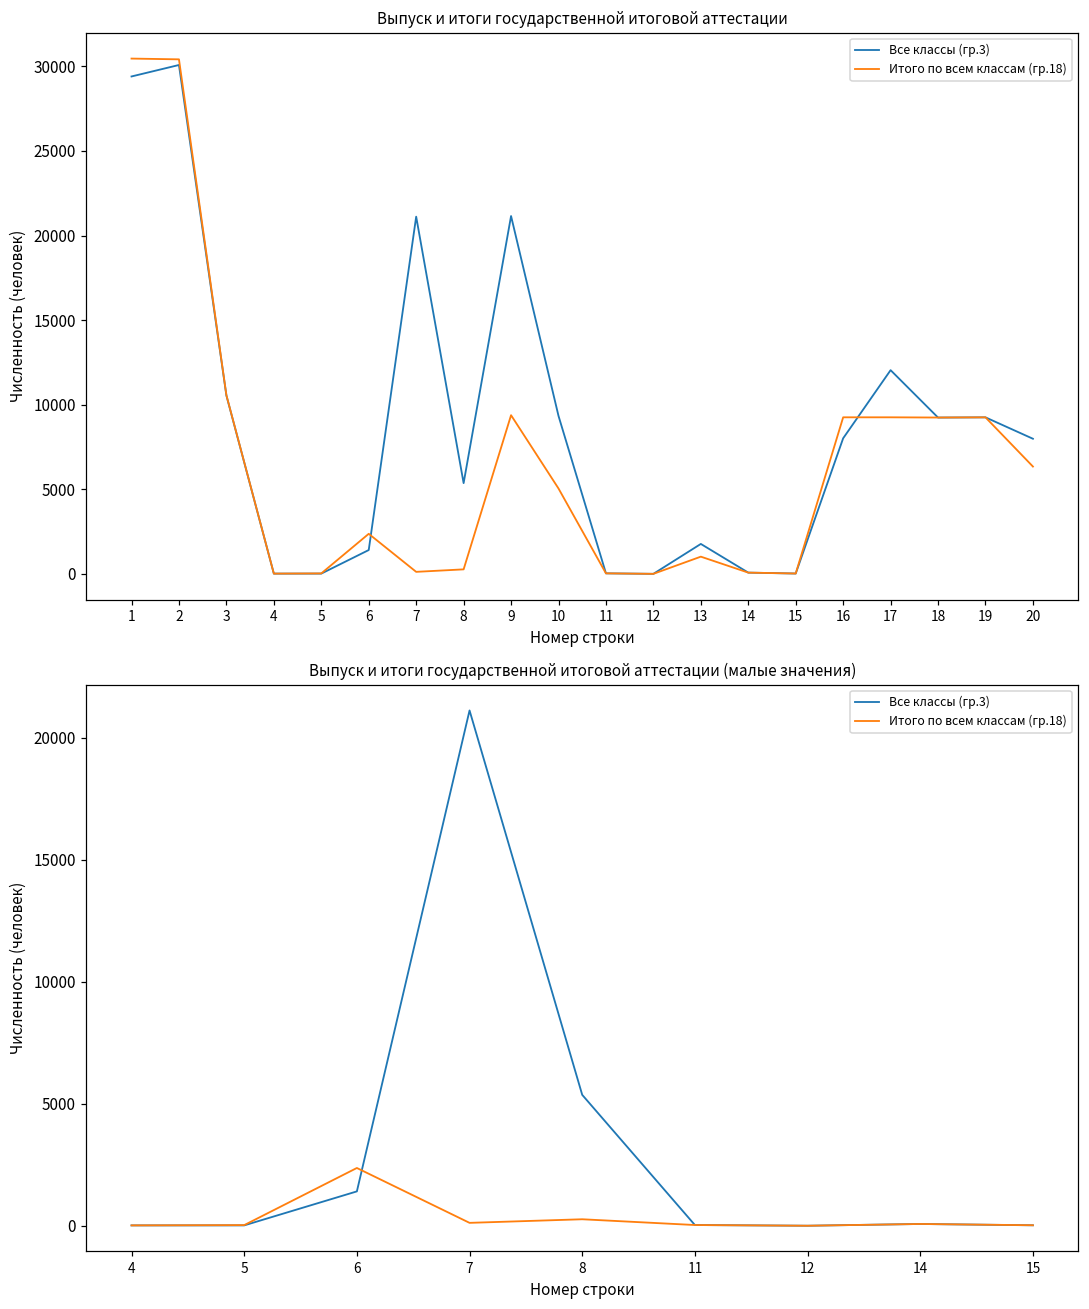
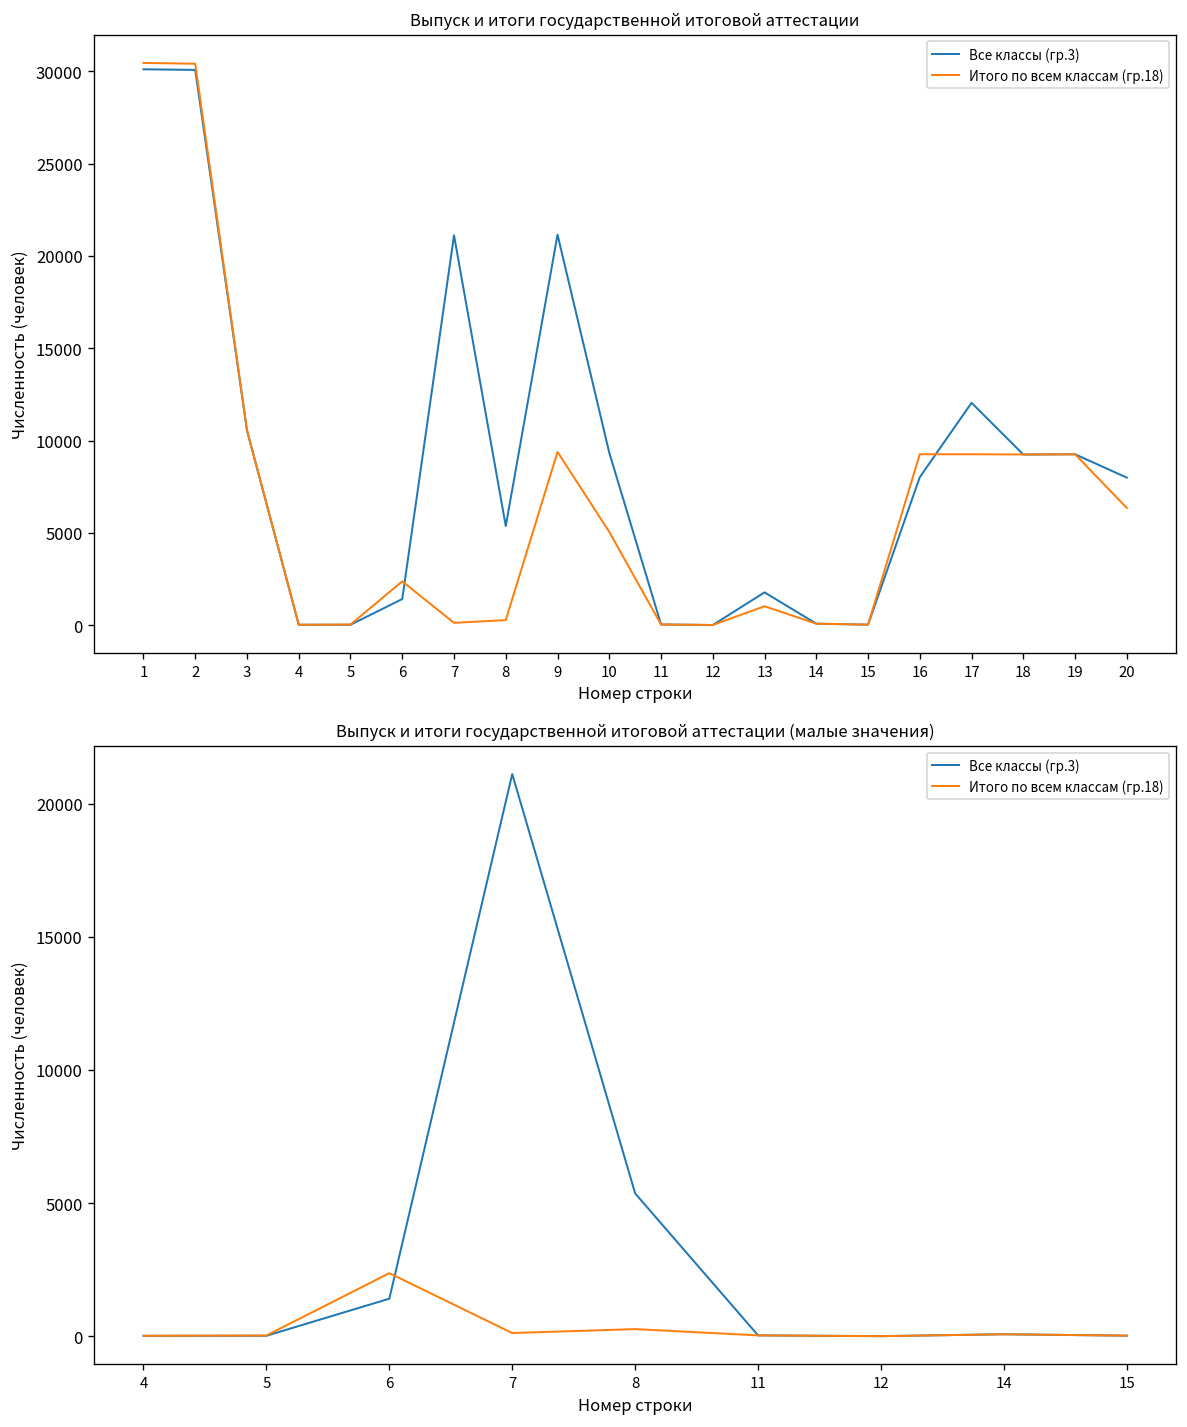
Выпуск и итоги государственной итоговой аттестации, Все классы (гр.3), 1: 29400 -> 30100
